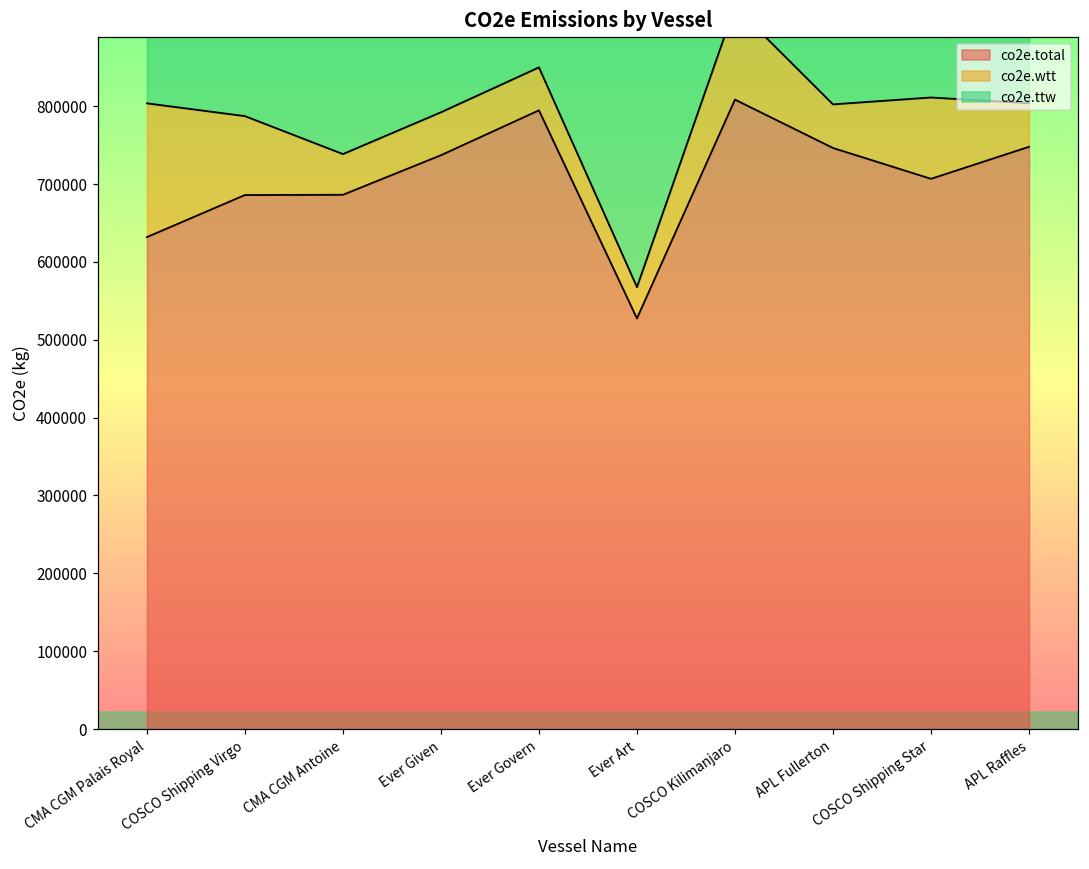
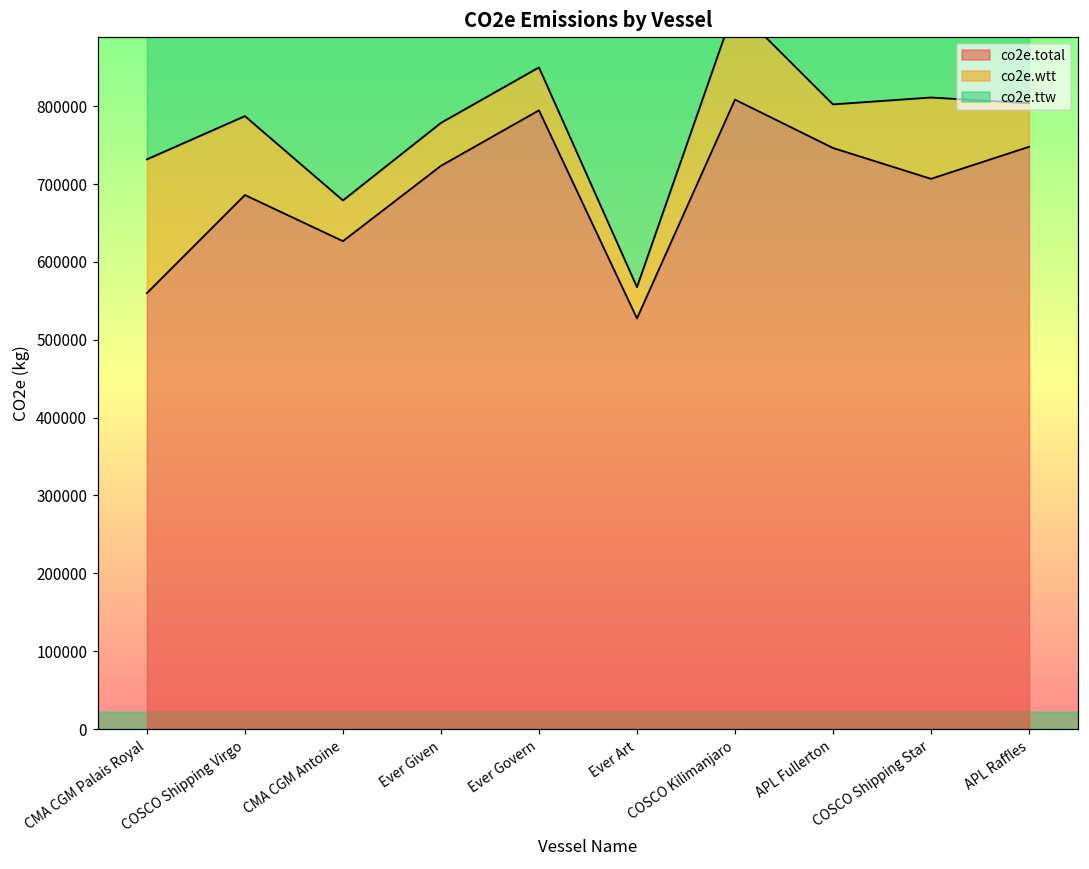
co2e.total, CMA CGM Palais Royal: 630000 -> 560000
co2e.total, CMA CGM Antoine: 690000 -> 630000
co2e.total, Ever Given: 740000 -> 720000
